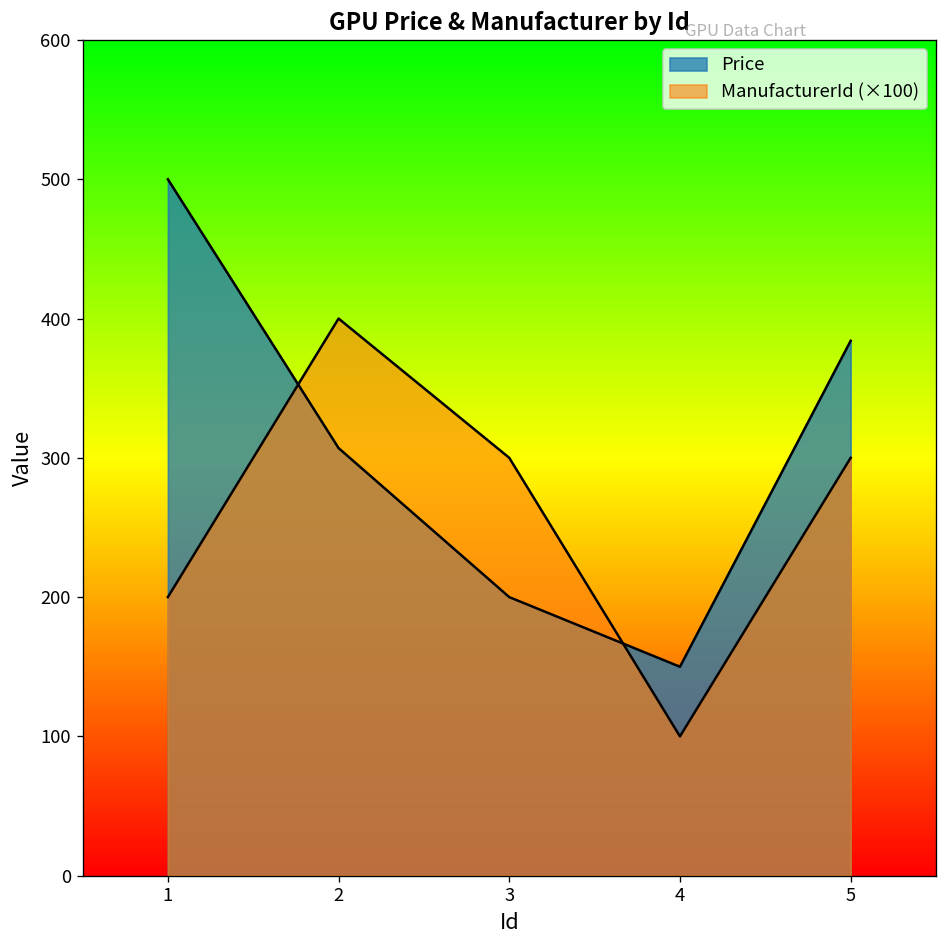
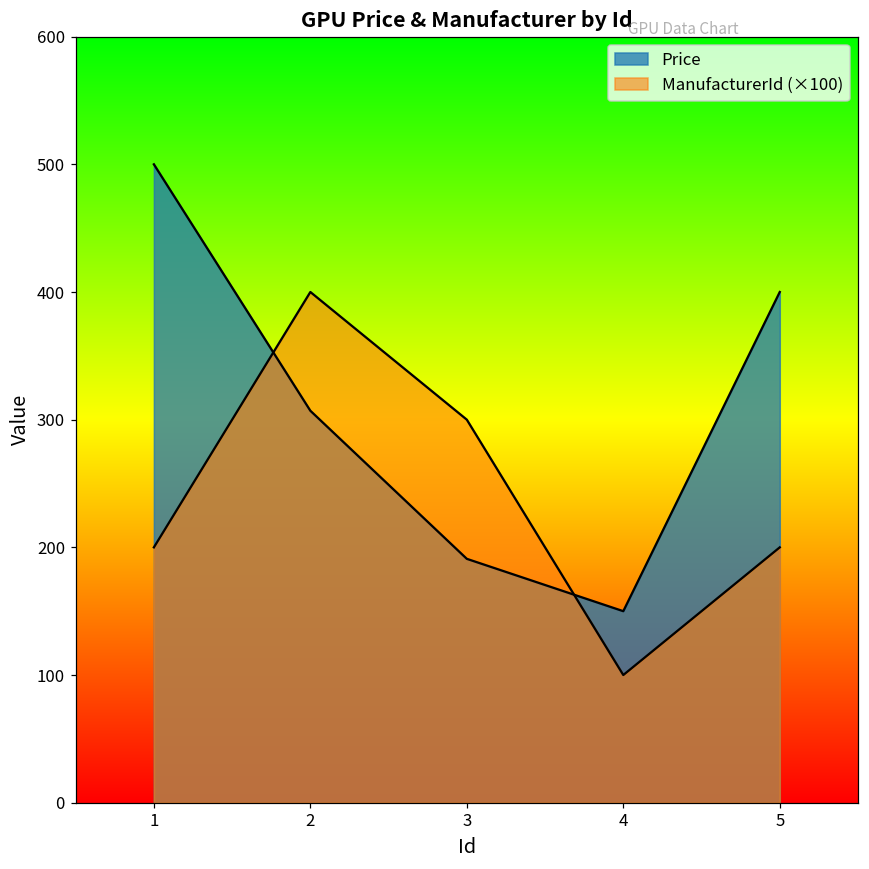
Price, 3: 200 -> 191
Price, 5: 384 -> 400
ManufacturerId (×100), 5: 300 -> 200
